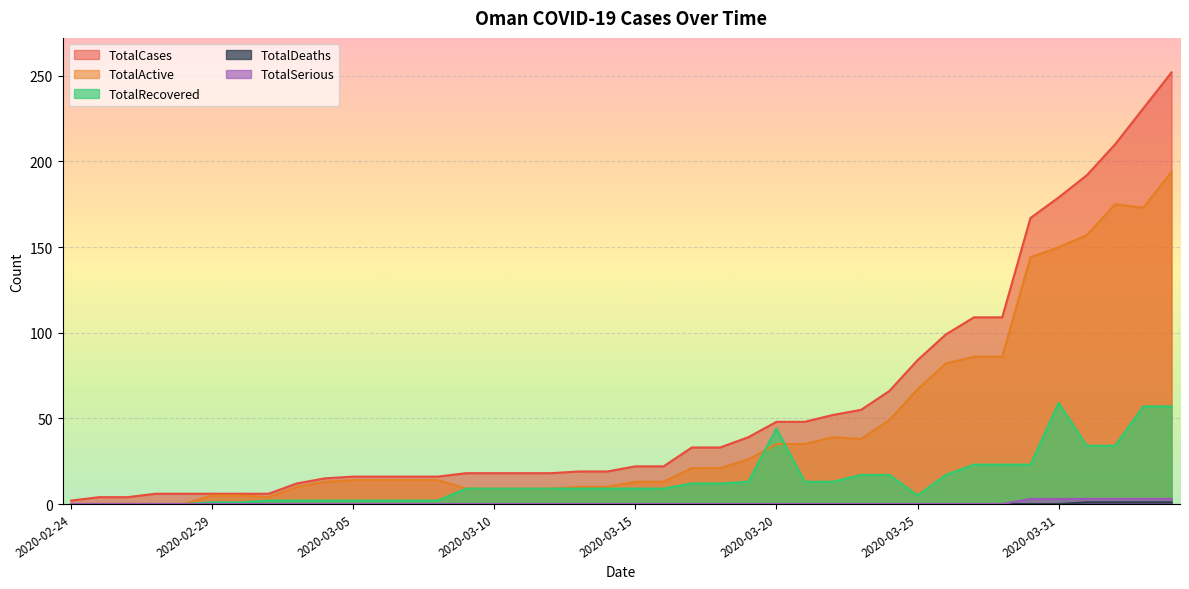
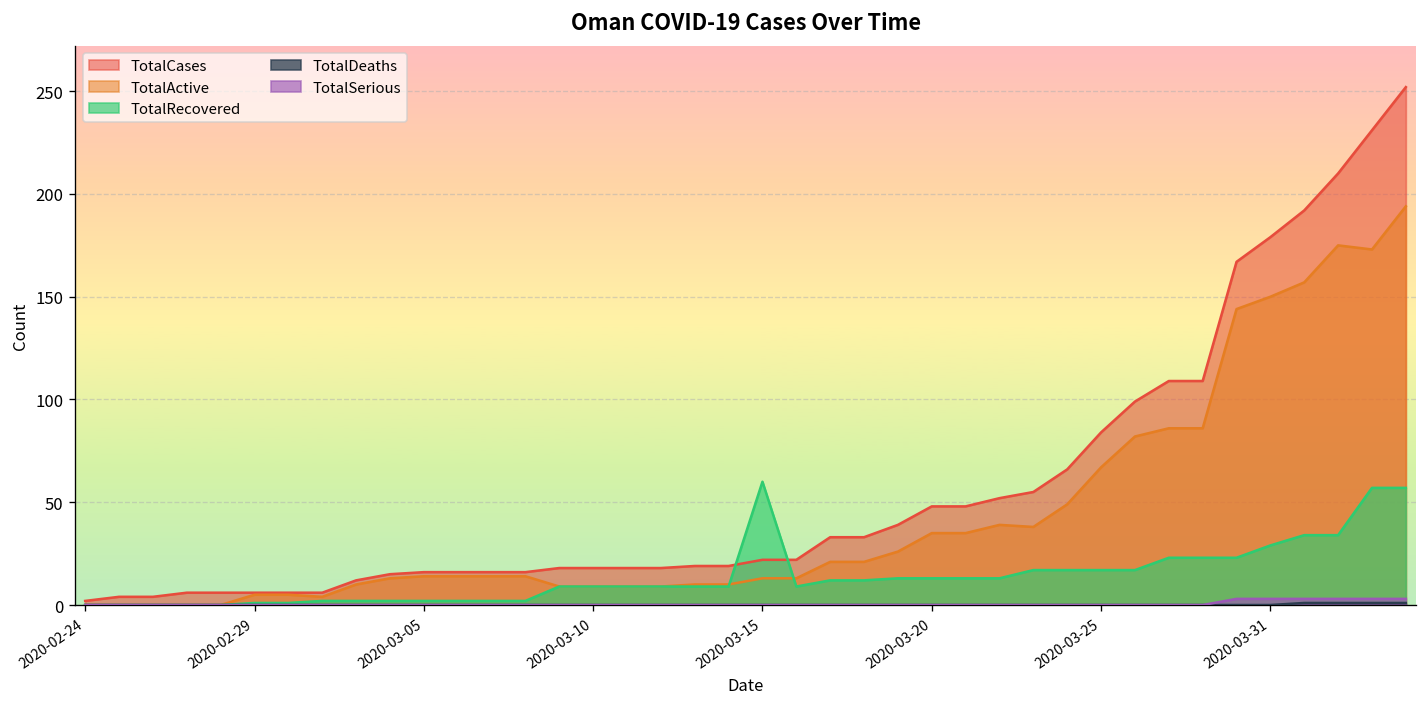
TotalRecovered, 2020-03-15: 9 -> 60
TotalRecovered, 2020-03-20: 44 -> 13
TotalRecovered, 2020-03-25: 5 -> 17
TotalRecovered, 2020-03-31: 59 -> 29
